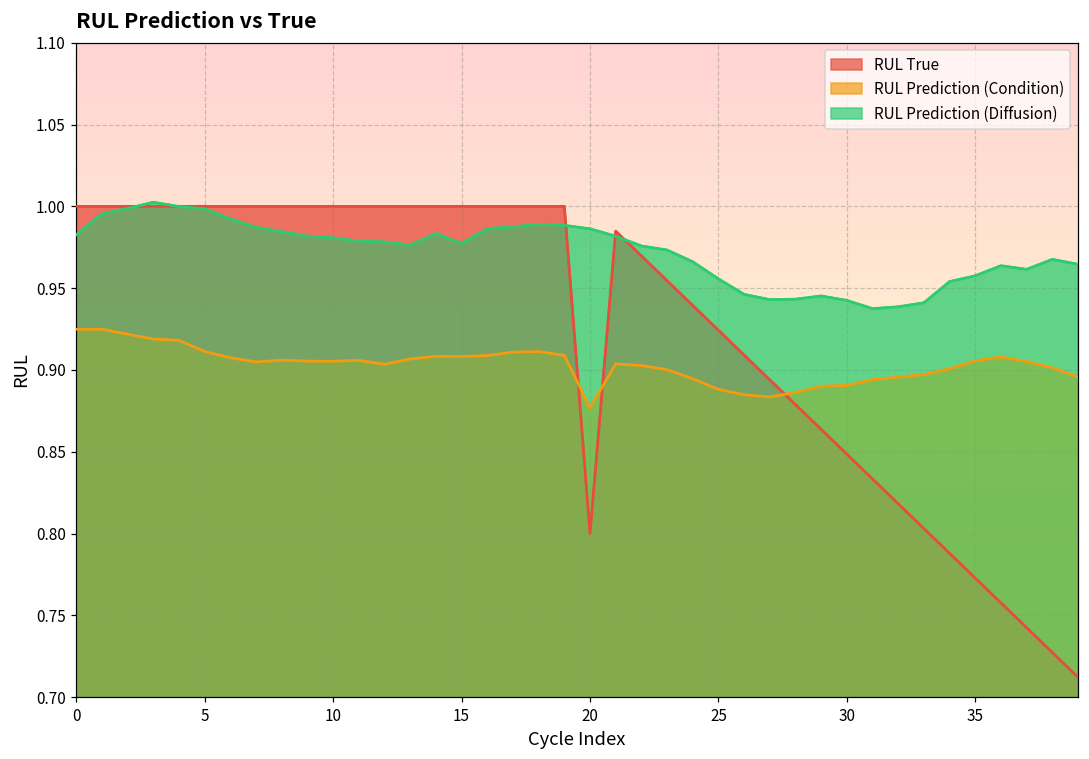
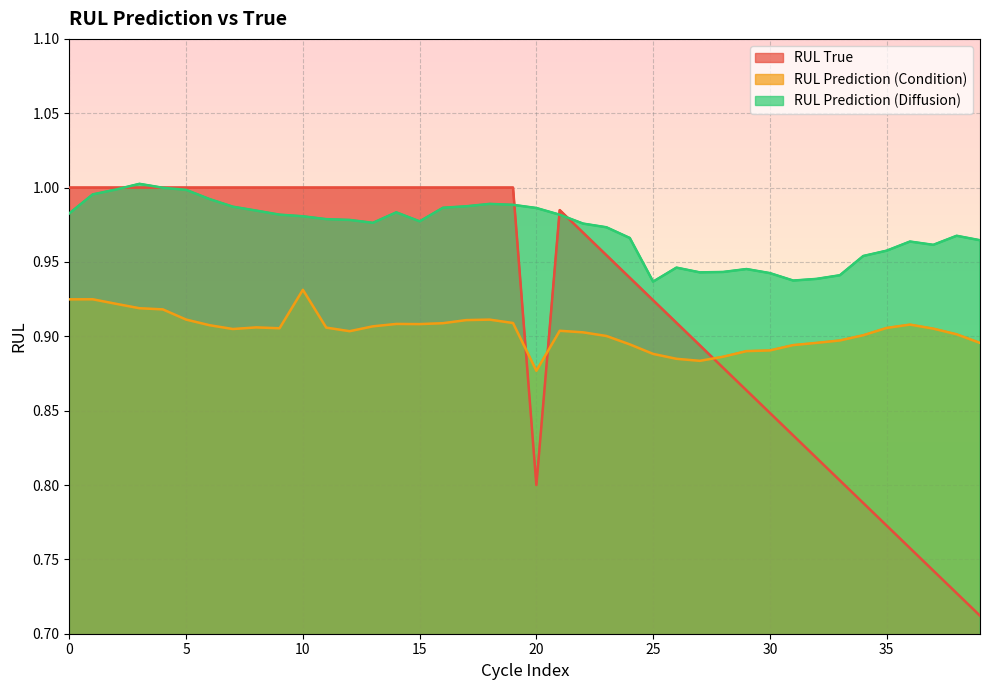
RUL Prediction (Condition), 10: 0.905 -> 0.931
RUL Prediction (Diffusion), 25: 0.956 -> 0.937
